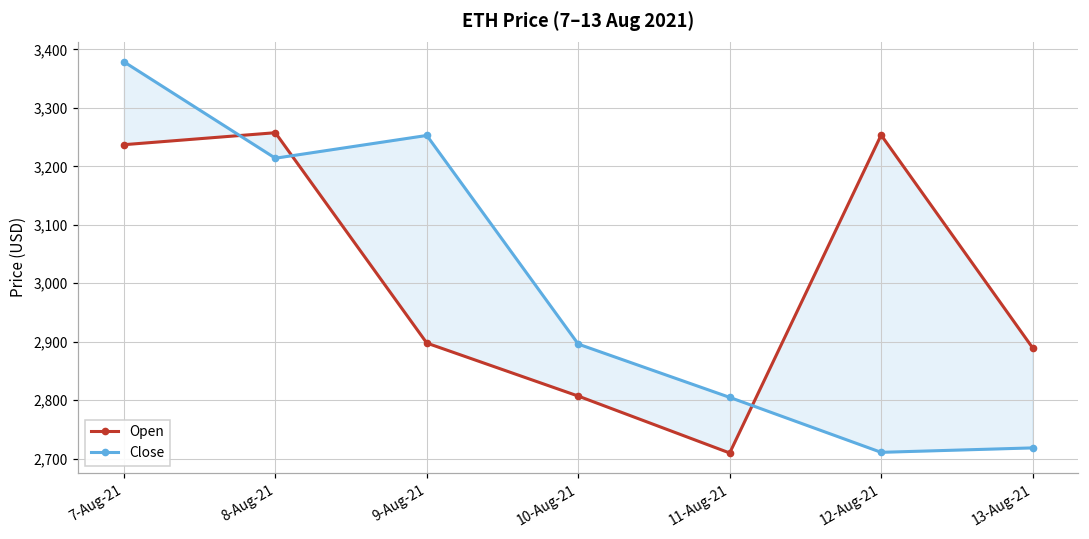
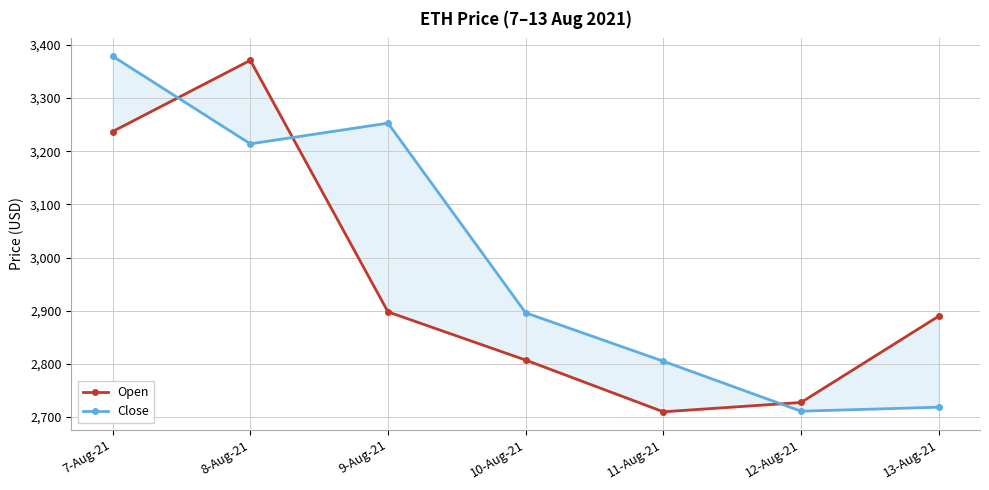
Open, 8-Aug-21: 3,260 -> 3,370
Open, 12-Aug-21: 3,250 -> 2,730
